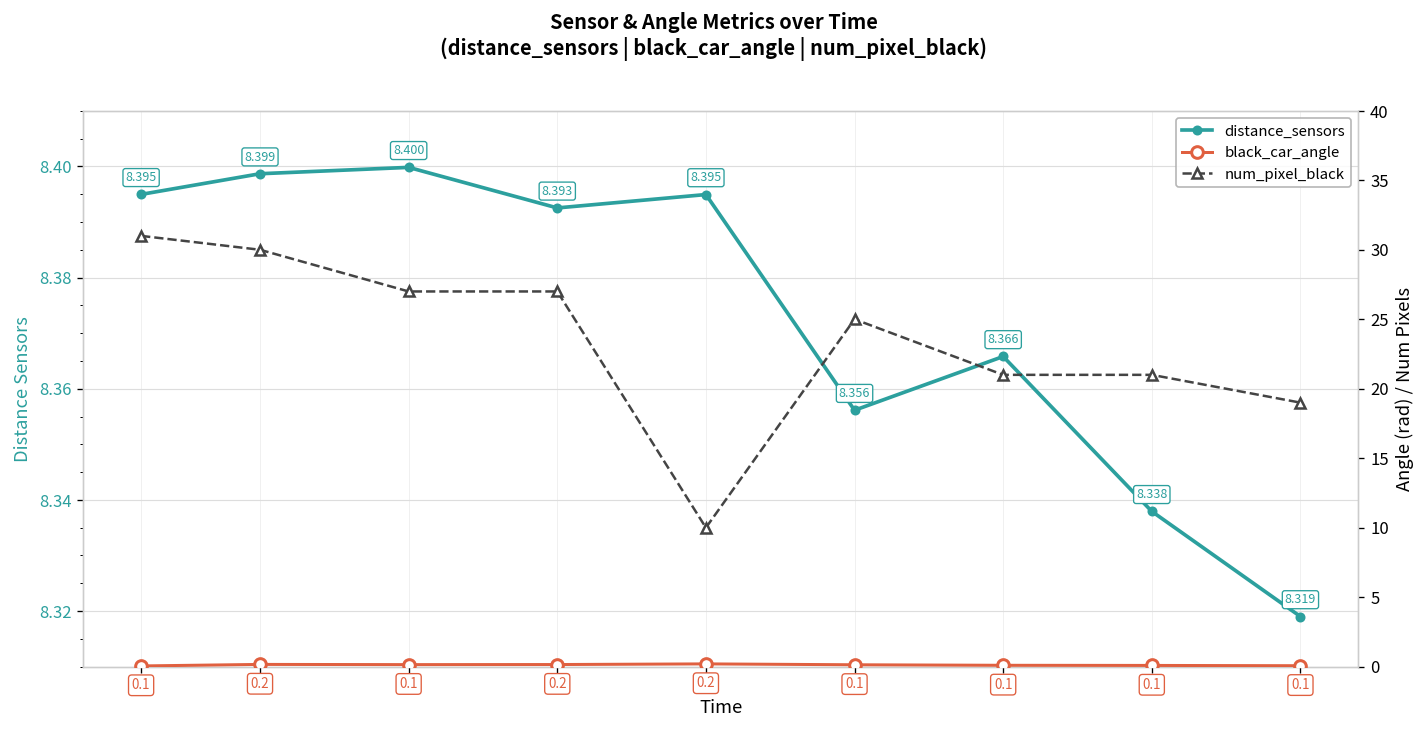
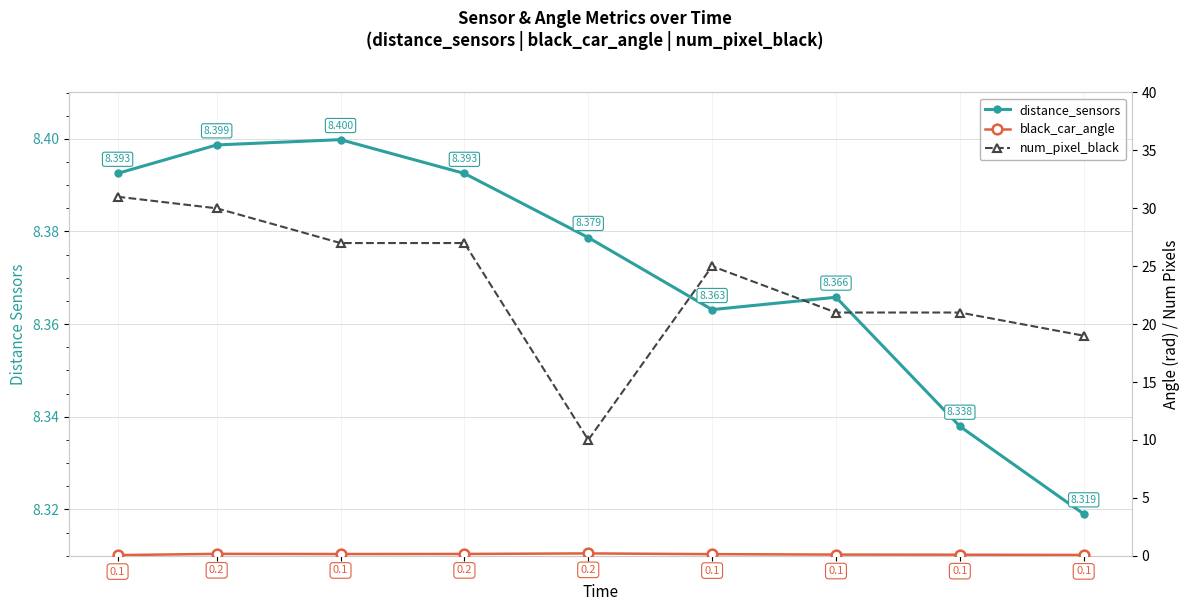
distance_sensors, 10: 8.395 -> 8.393
distance_sensors, 200: 8.395 -> 8.379
distance_sensors, 250: 8.356 -> 8.363
